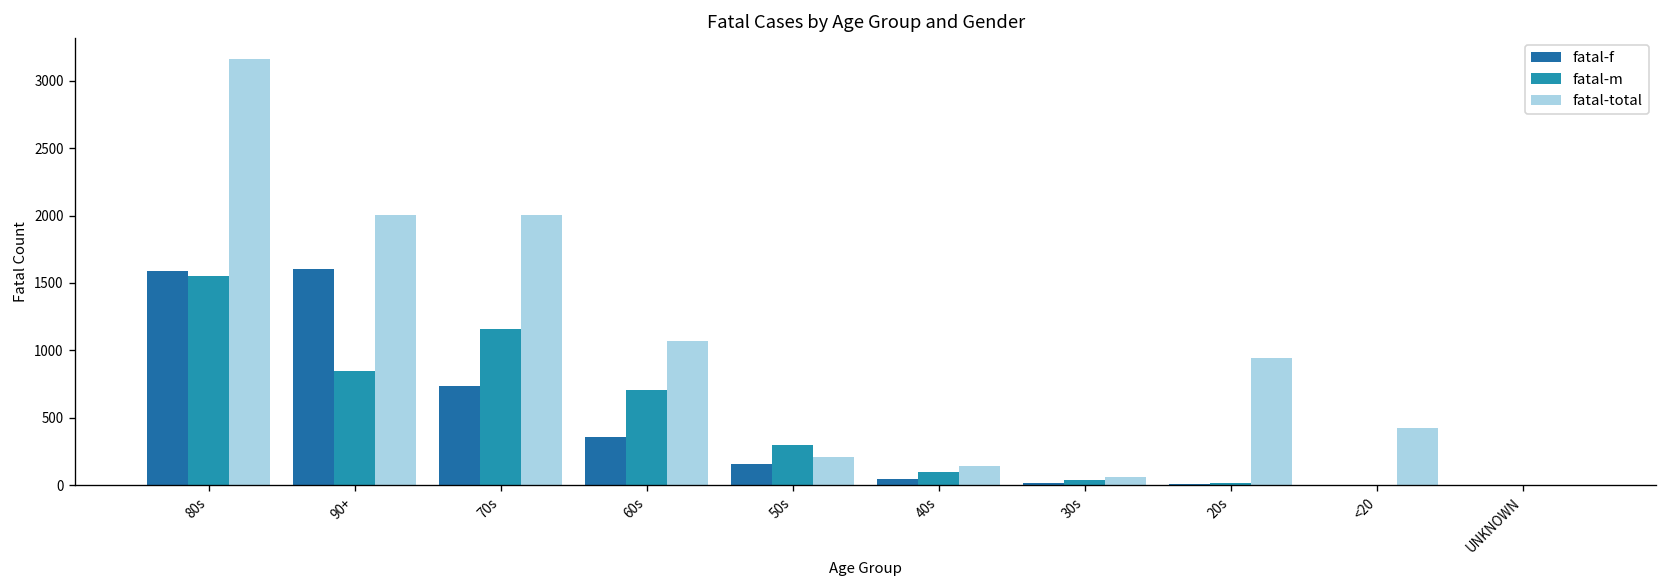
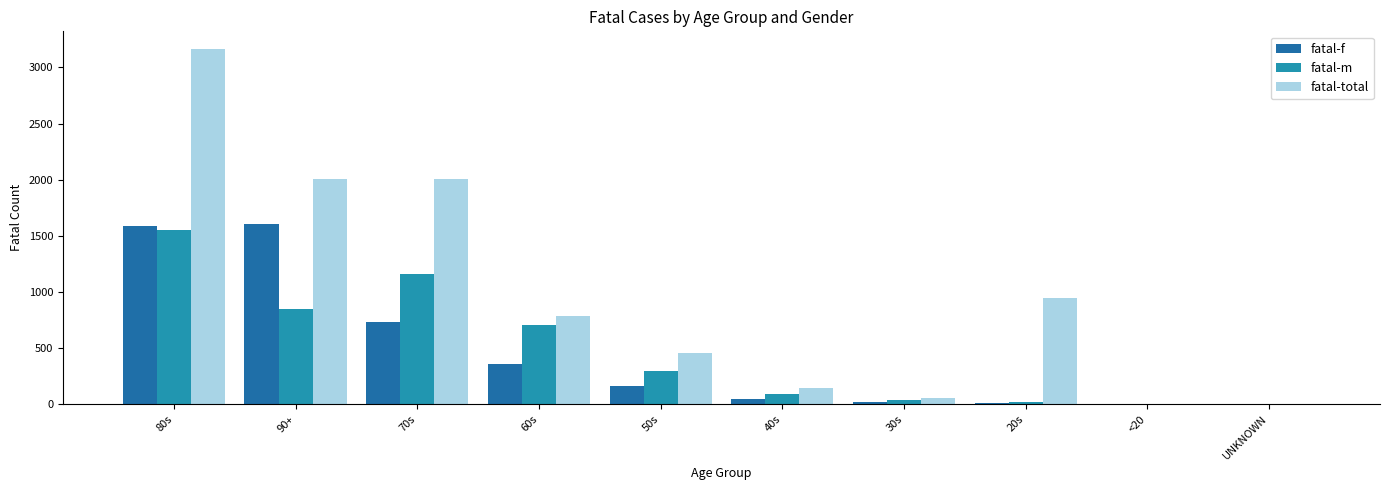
fatal-total, 60s: 1070 -> 790
fatal-total, 50s: 210 -> 460
fatal-total, <20: 420 -> 0
